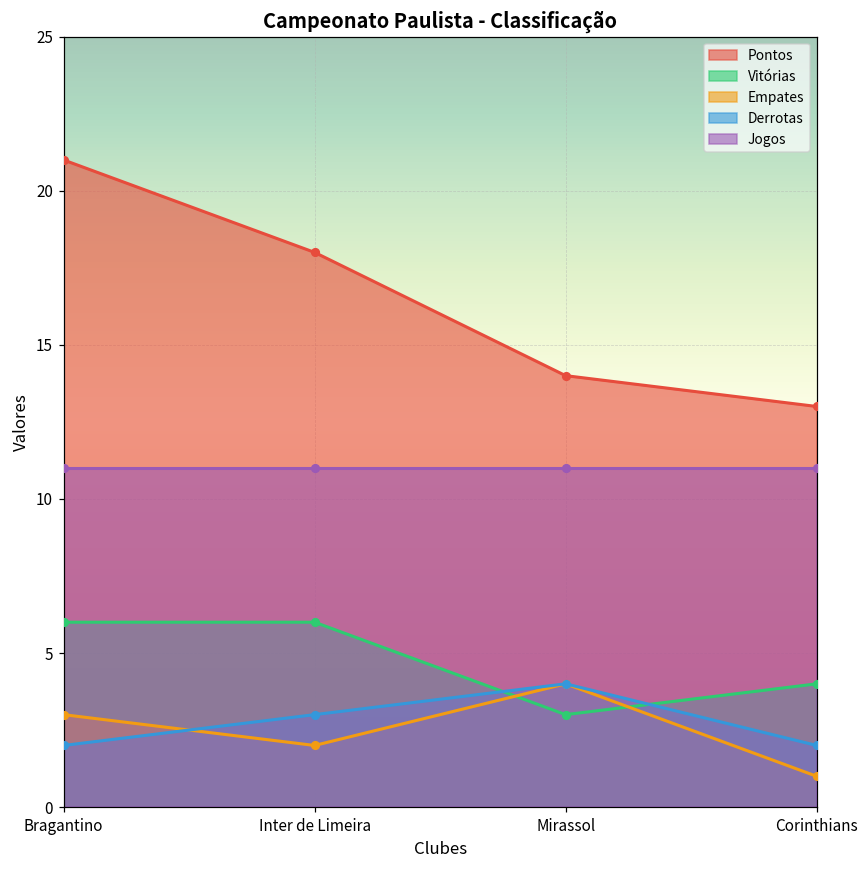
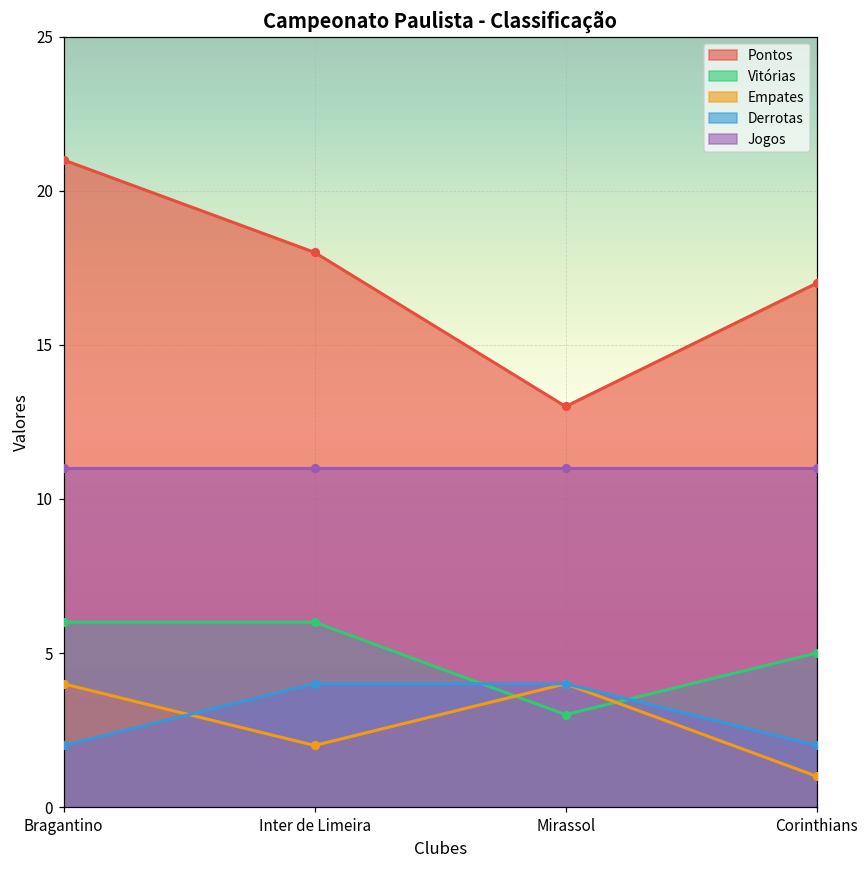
Empates, Bragantino: 3 -> 4
Derrotas, Inter de Limeira: 3 -> 4
Pontos, Mirassol: 14 -> 13
Pontos, Corinthians: 13 -> 17
Vitórias, Corinthians: 4 -> 5
